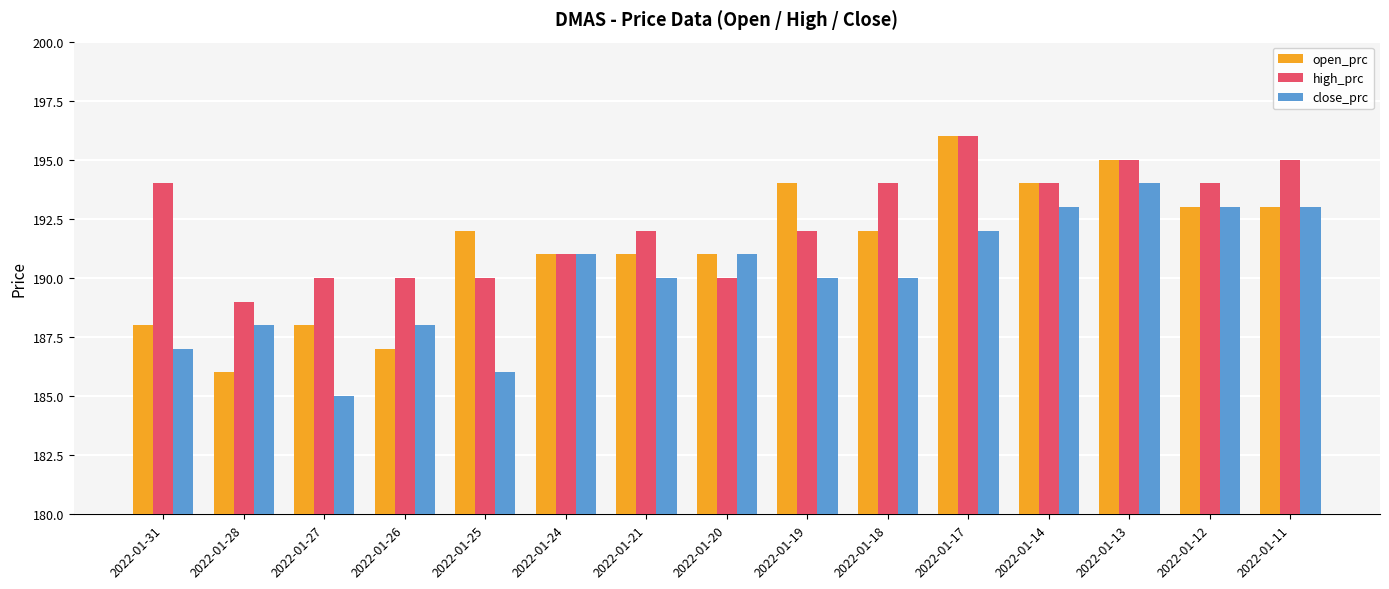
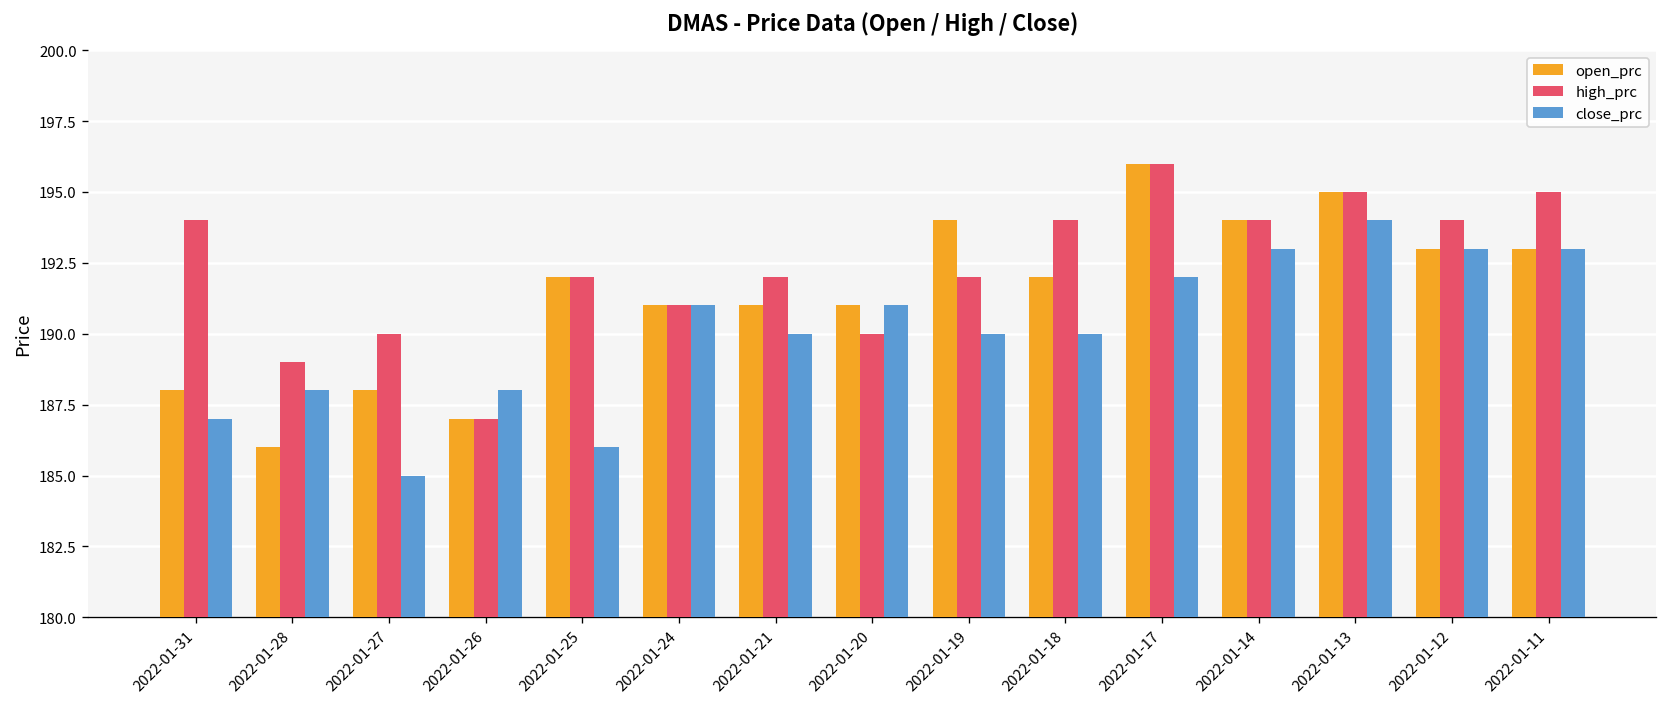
high_prc, 2022-01-26: 190 -> 187
high_prc, 2022-01-25: 190 -> 192
